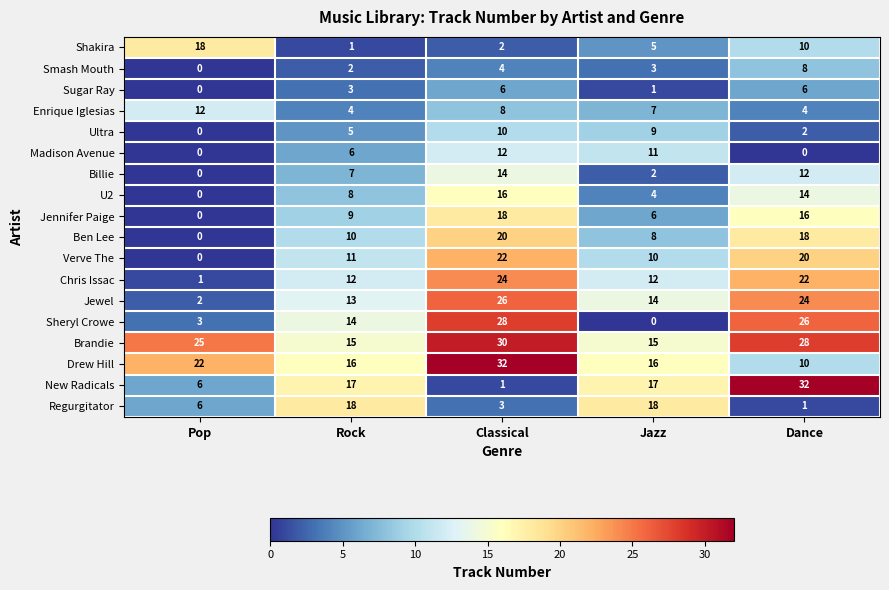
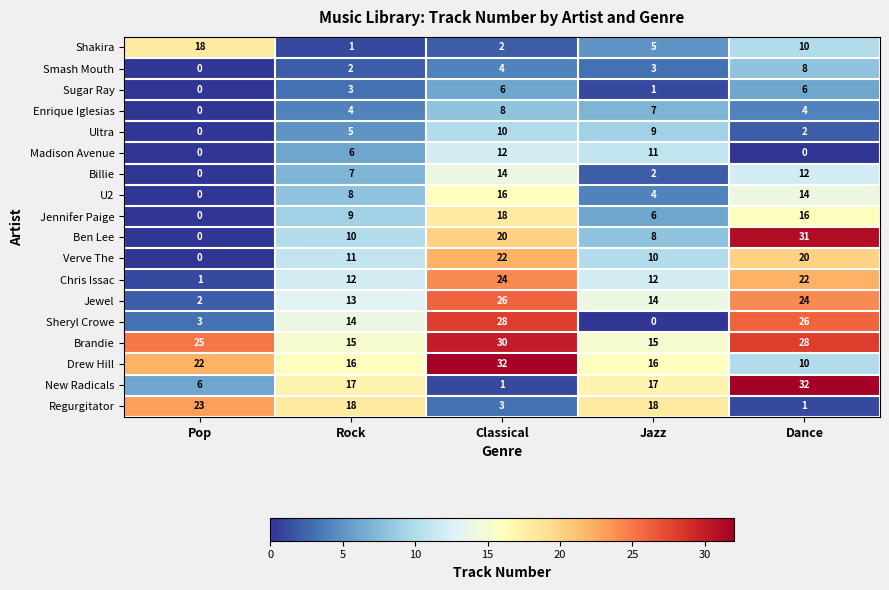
Enrique Iglesias, Pop: 12 -> 0
Ben Lee, Dance: 18 -> 31
Regurgitator, Pop: 6 -> 23
